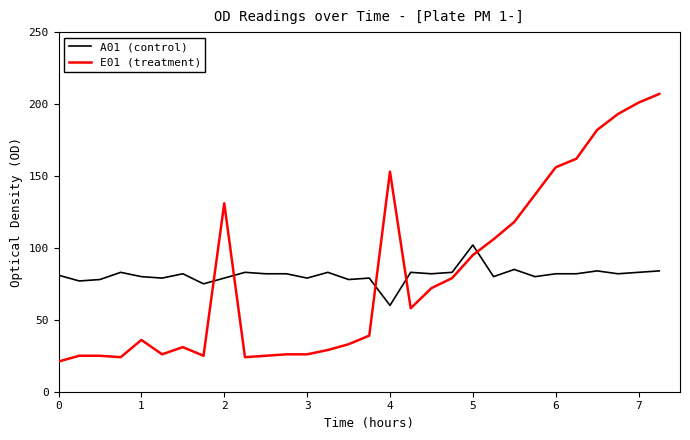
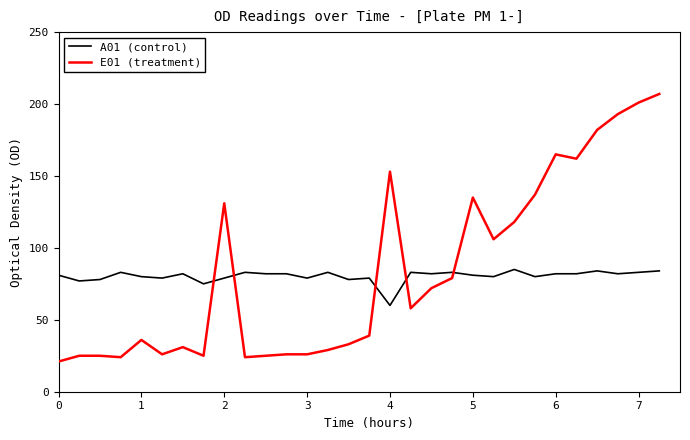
A01 (control), 5: 102 -> 81
E01 (treatment), 5: 95 -> 135
E01 (treatment), 6: 156 -> 165
